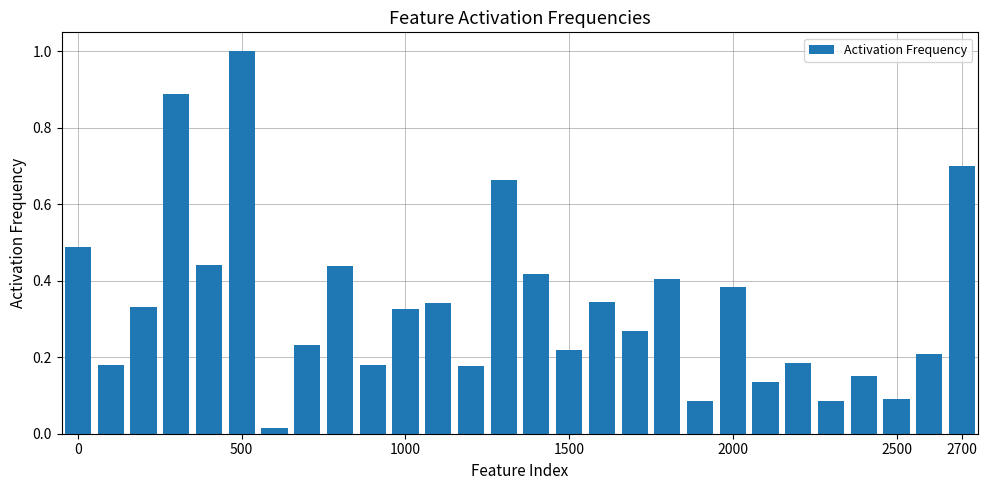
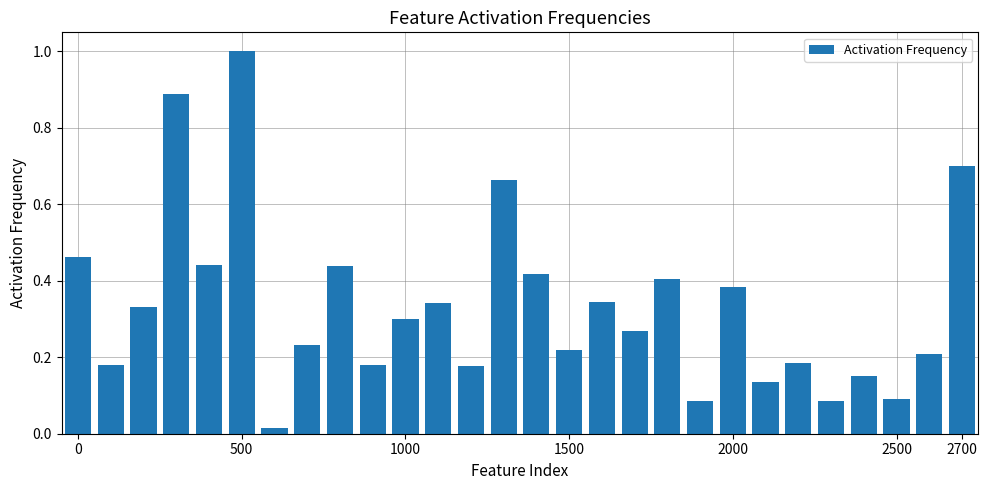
0: 0.49 -> 0.46
1000: 0.33 -> 0.30
